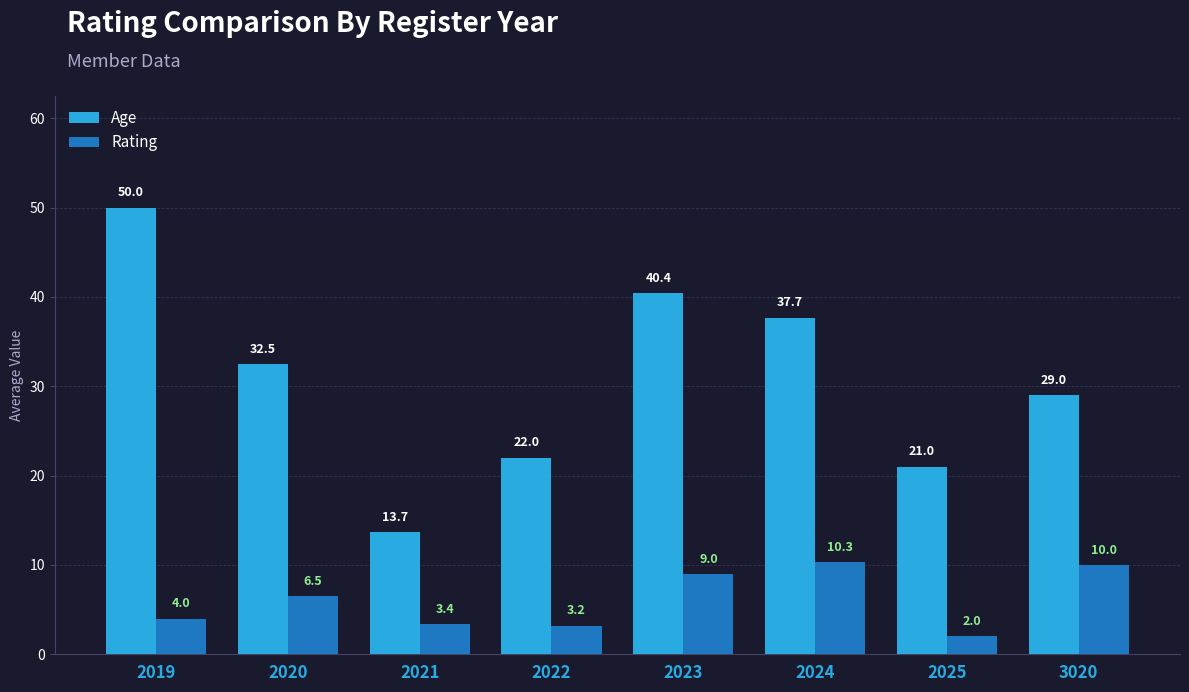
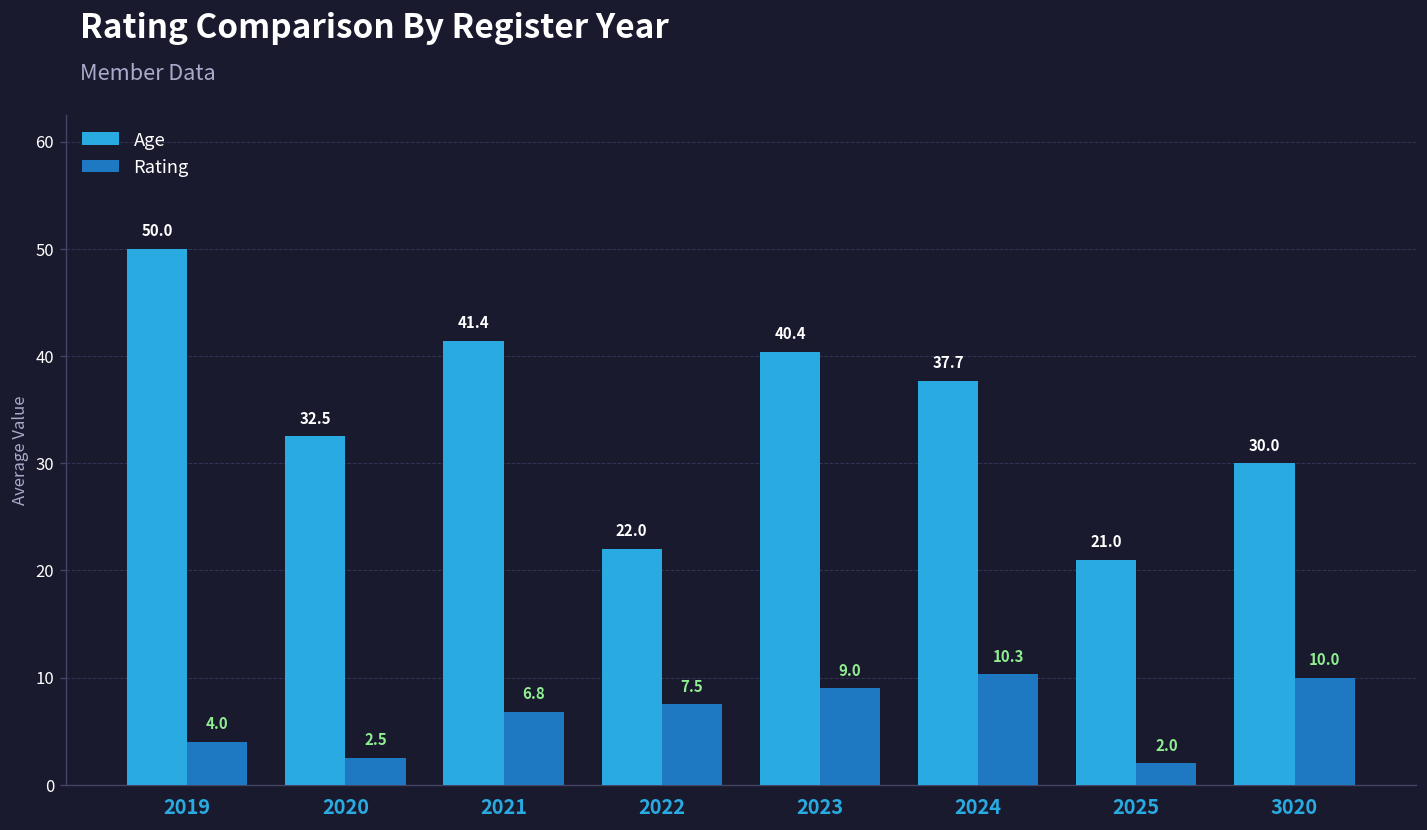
Rating, 2020: 6.5 -> 2.5
Age, 2021: 13.7 -> 41.4
Rating, 2021: 3.4 -> 6.8
Rating, 2022: 3.2 -> 7.5
Age, 3020: 29.0 -> 30.0
